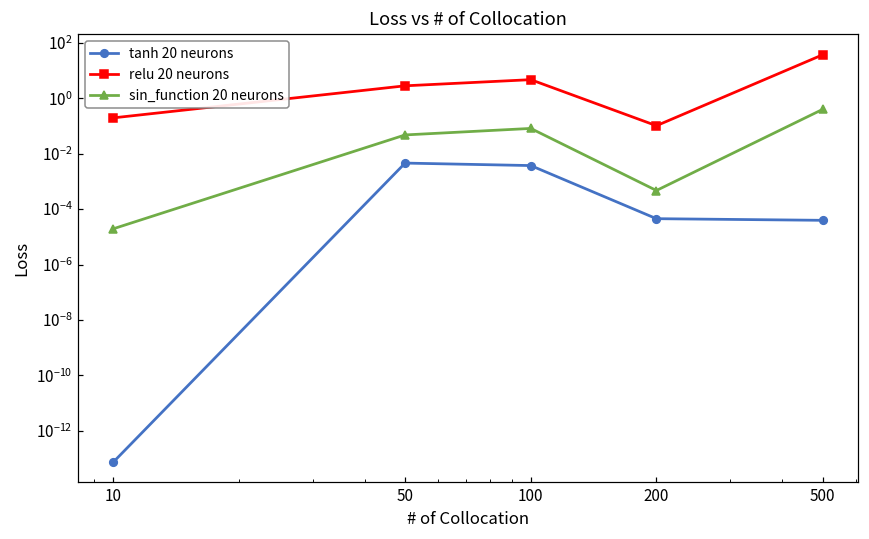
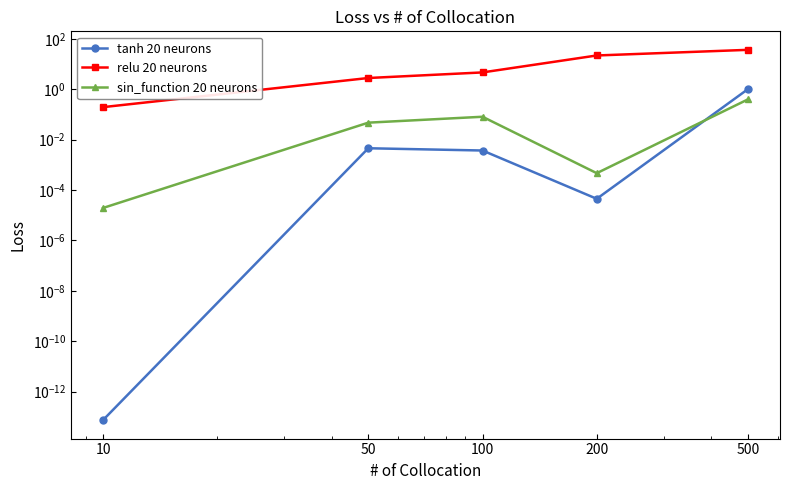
relu 20 neurons, 200: 0.10 -> 20
tanh 20 neurons, 500: 0 -> 1
